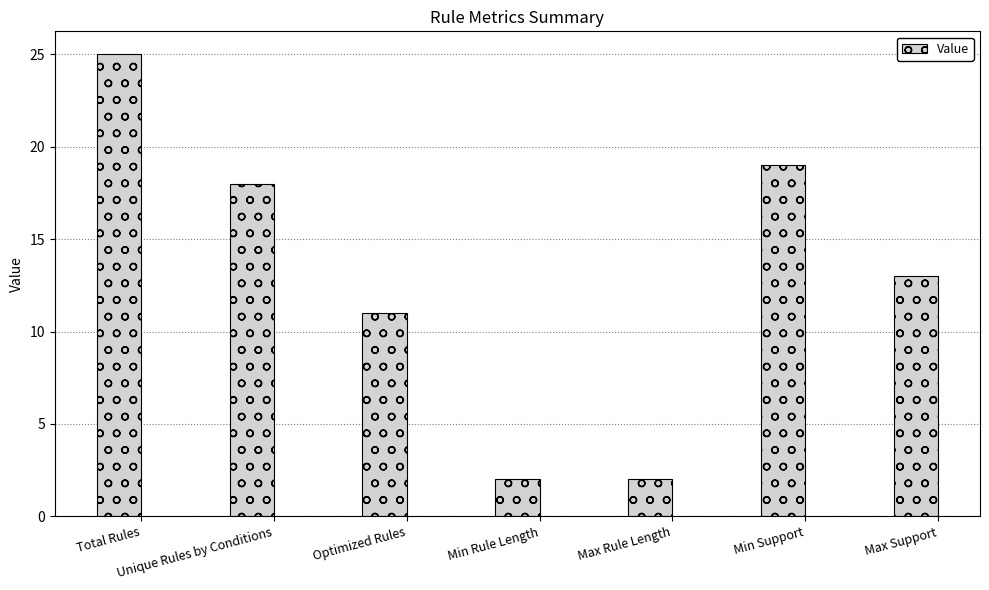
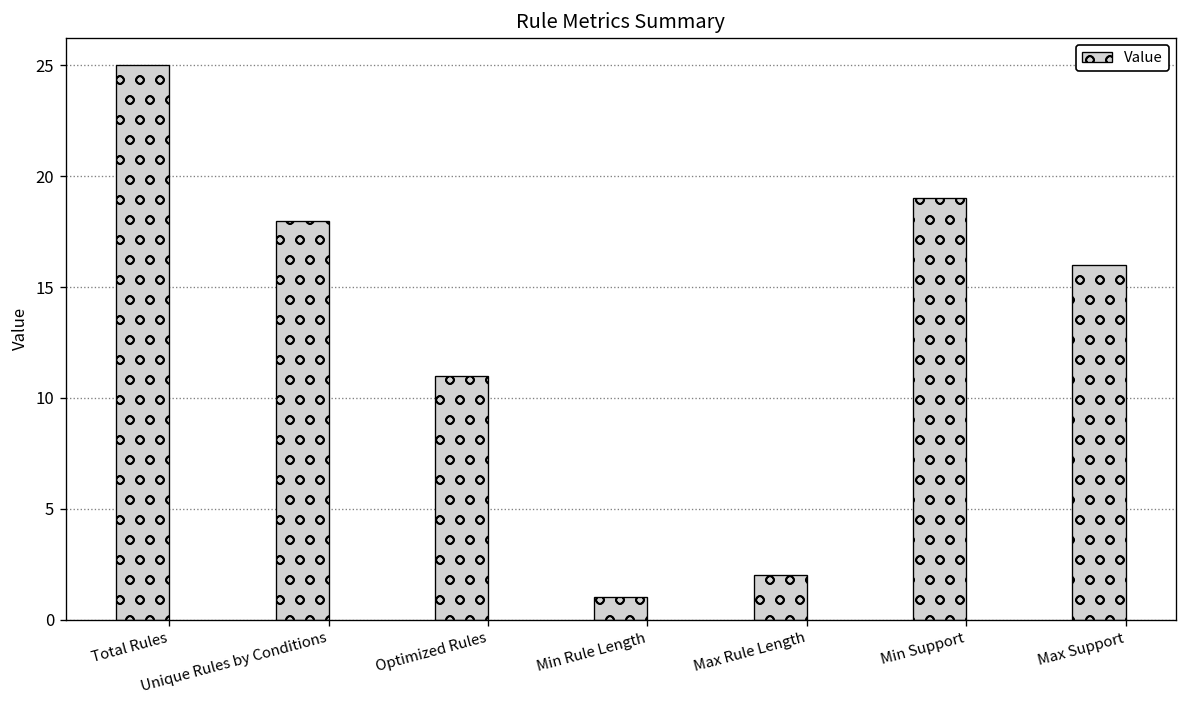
Min Rule Length: 2 -> 1
Max Support: 13 -> 16
